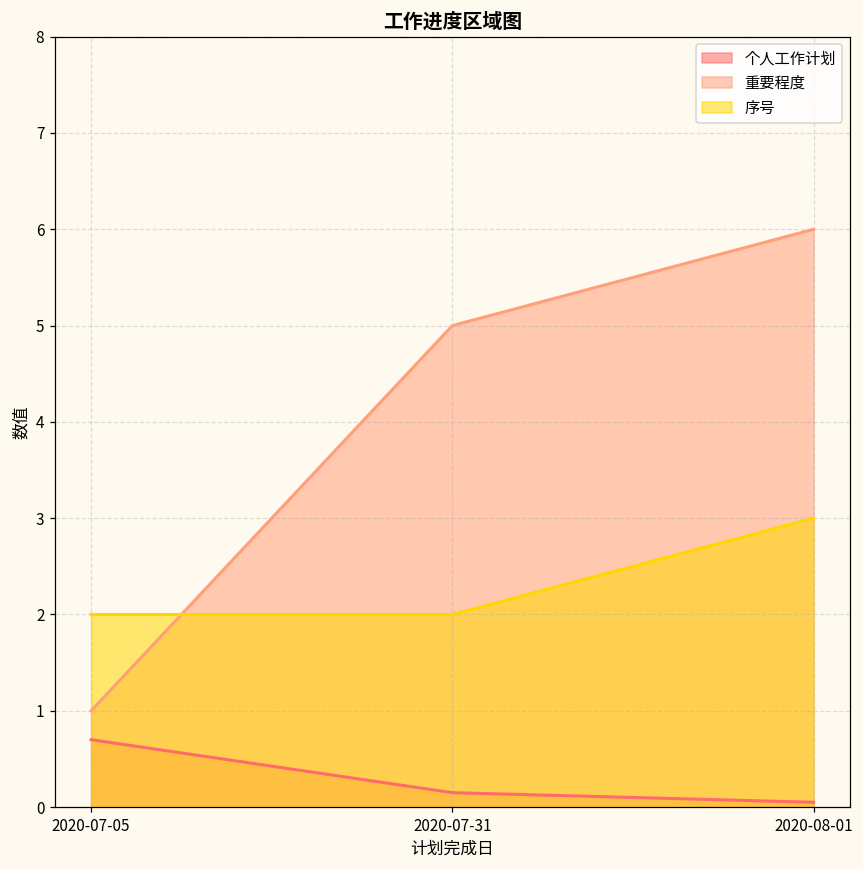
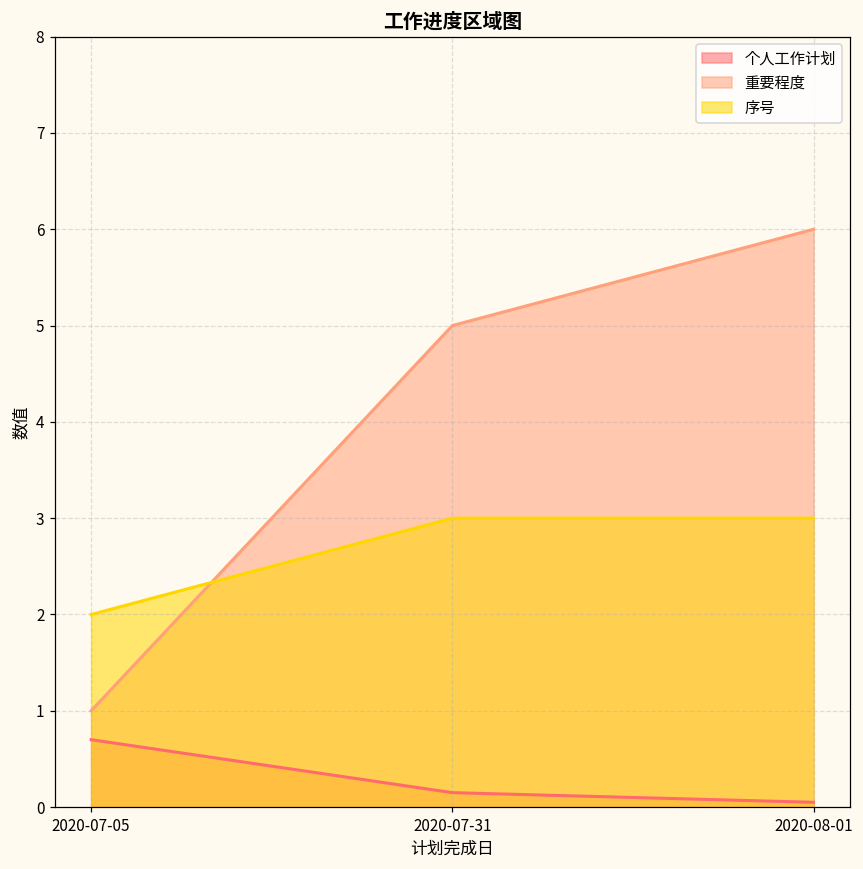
序号, 2020-07-31: 2 -> 3
